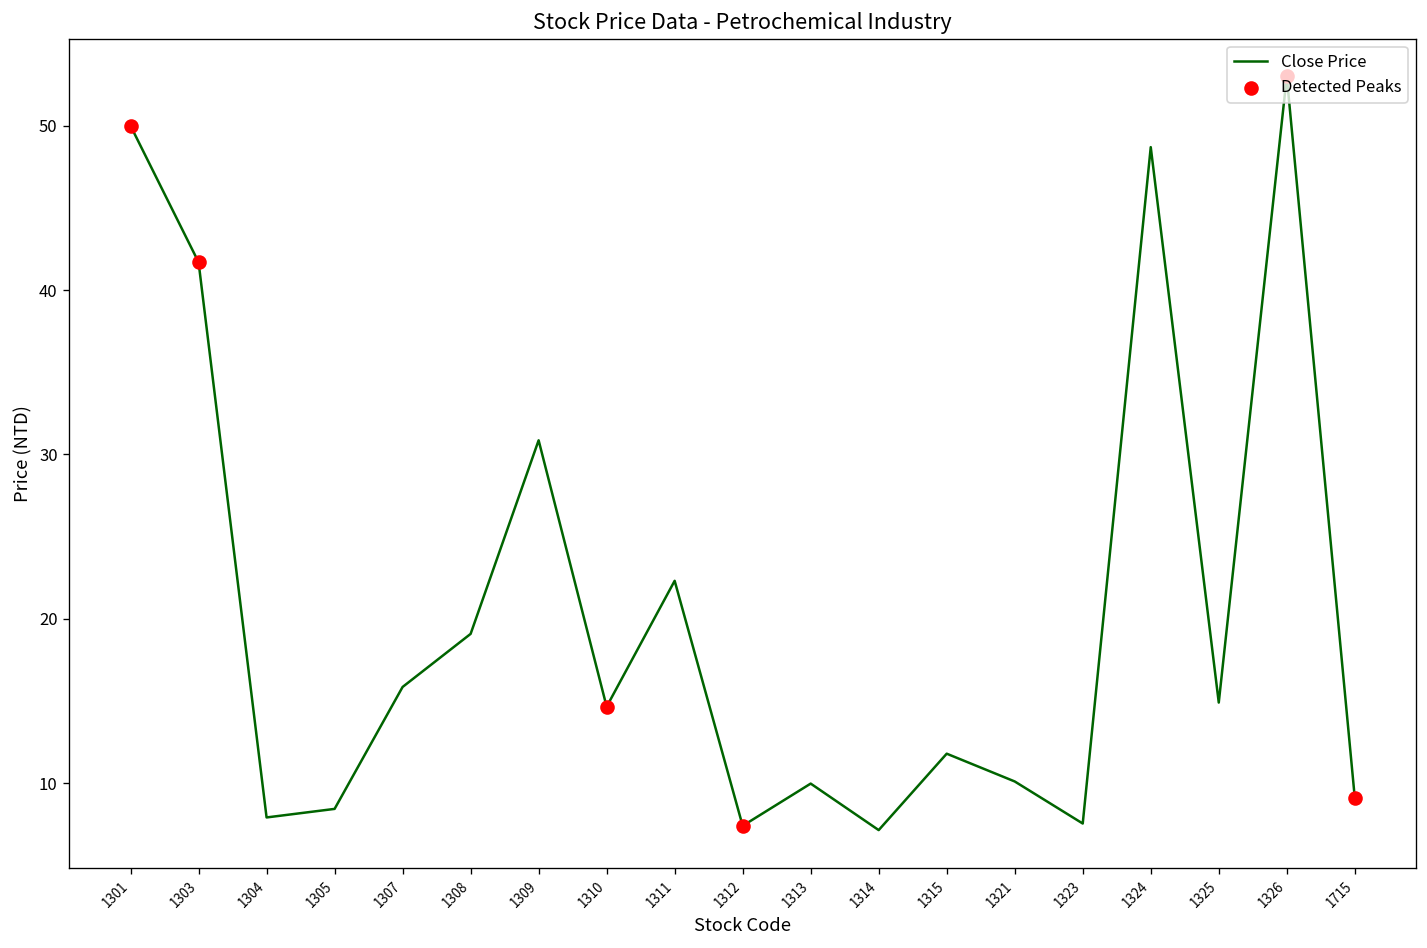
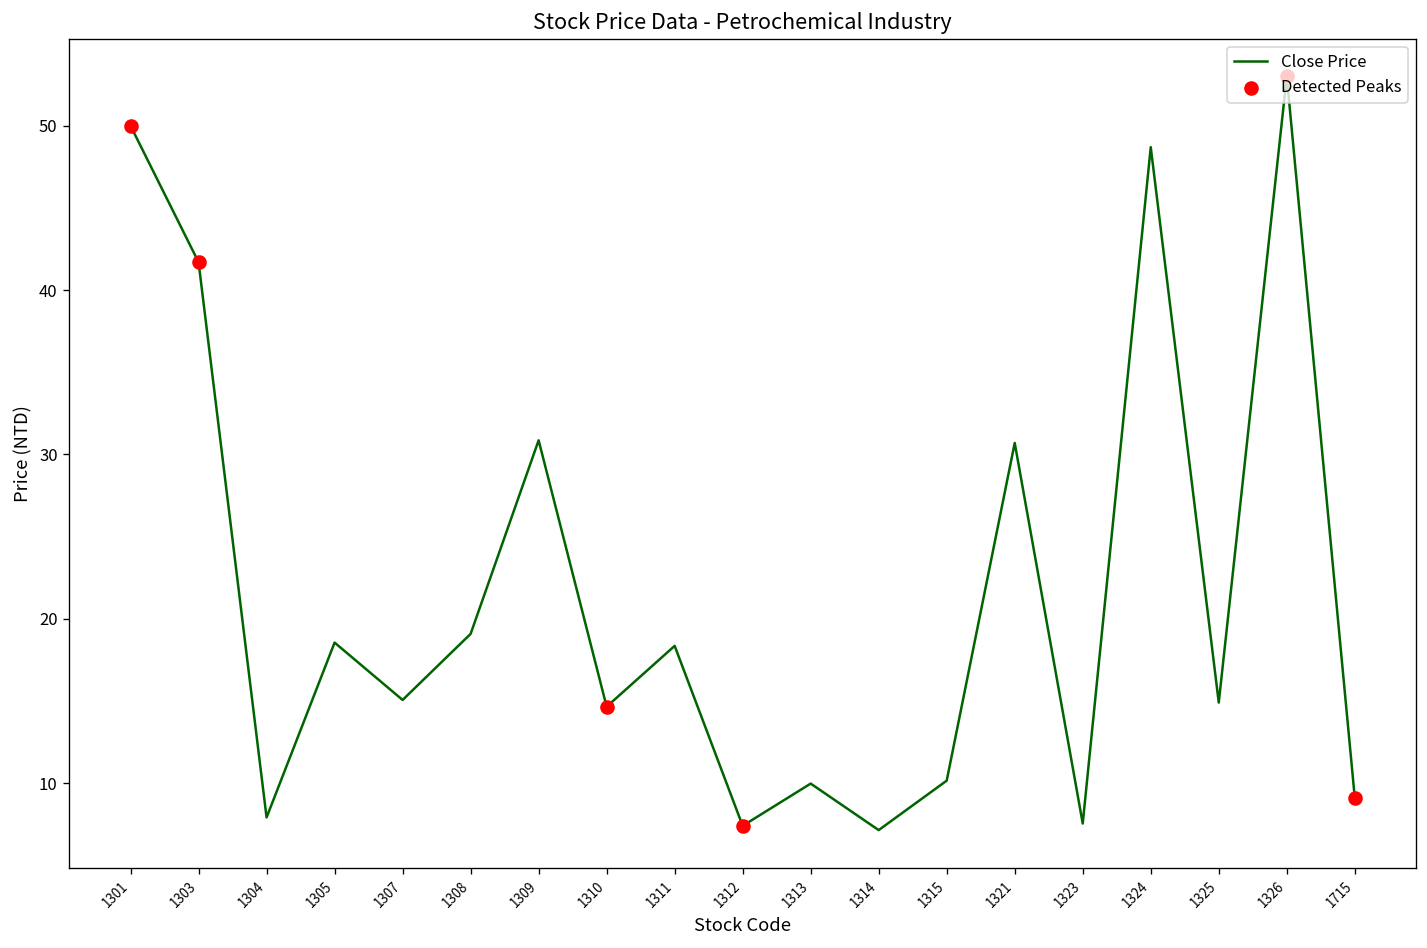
Close Price, 1305: 8.4 -> 18.6
Close Price, 1307: 15.9 -> 15.1
Close Price, 1311: 22.3 -> 18.4
Close Price, 1315: 11.8 -> 10.2
Close Price, 1321: 10.1 -> 30.7
